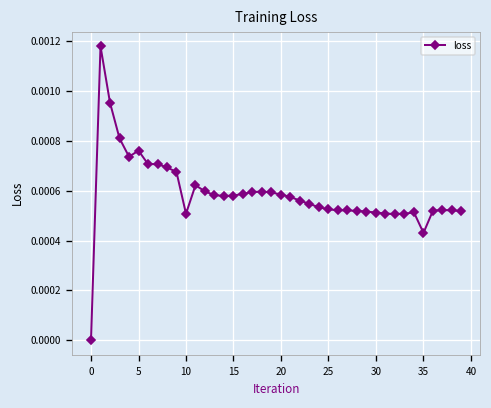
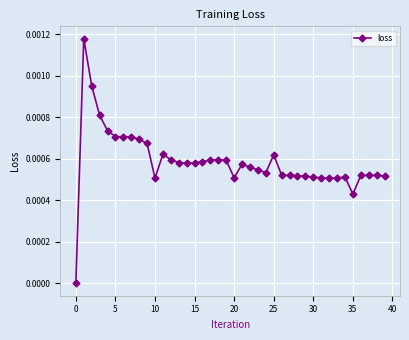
5: 0.00076 -> 0.00071
20: 0.00058 -> 0.00051
25: 0.00052 -> 0.00062
